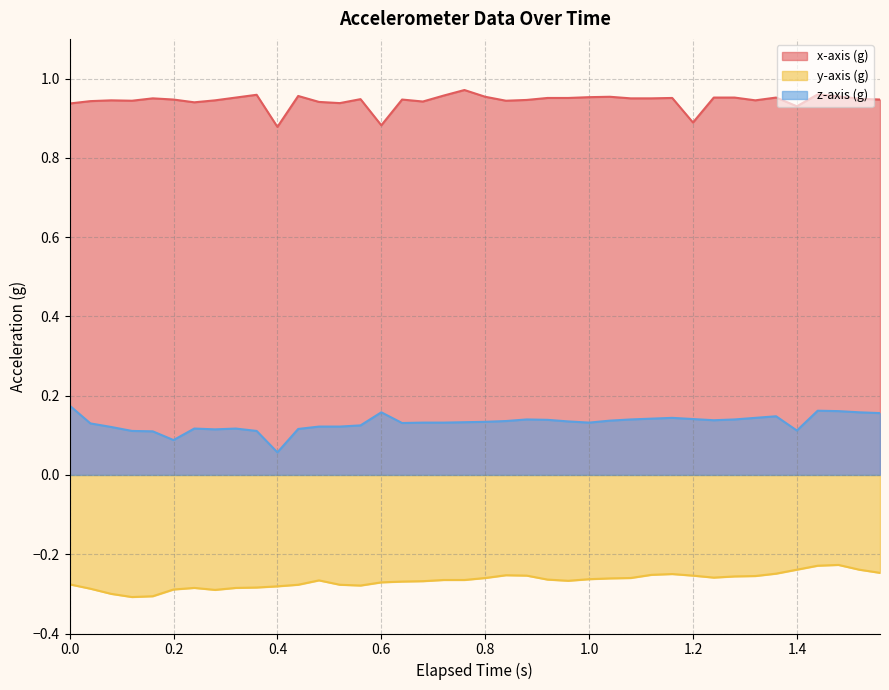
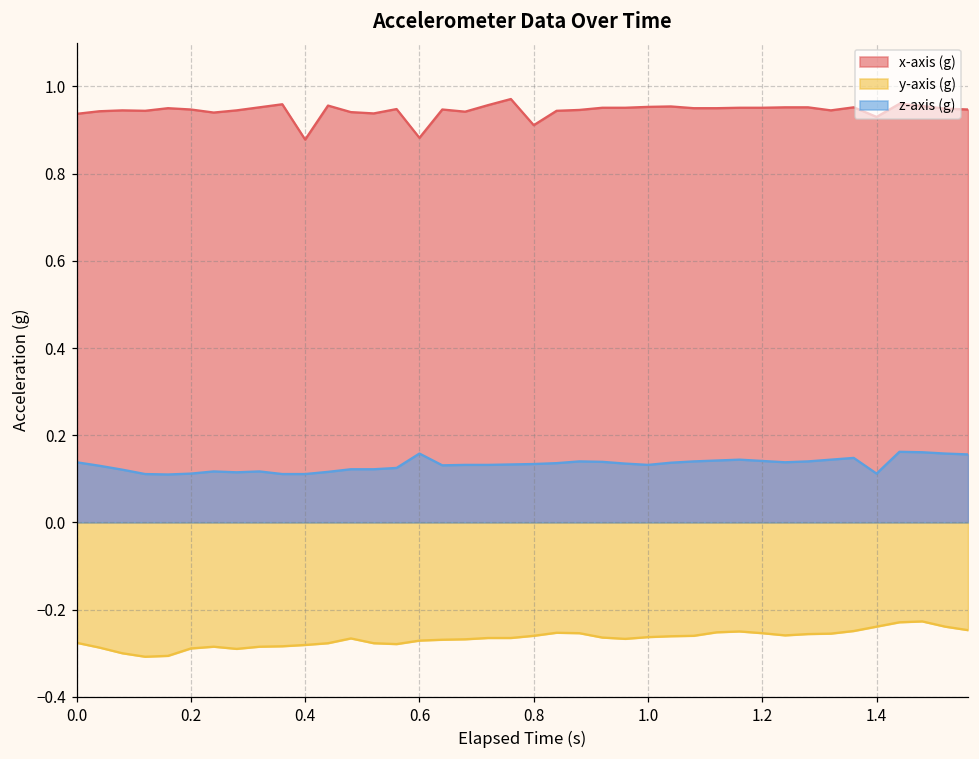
z-axis (g), 0.0: 0.18 -> 0.14
z-axis (g), 0.2: 0.09 -> 0.11
z-axis (g), 0.4: 0.06 -> 0.11
x-axis (g), 0.8: 0.95 -> 0.91
x-axis (g), 1.2: 0.89 -> 0.95
